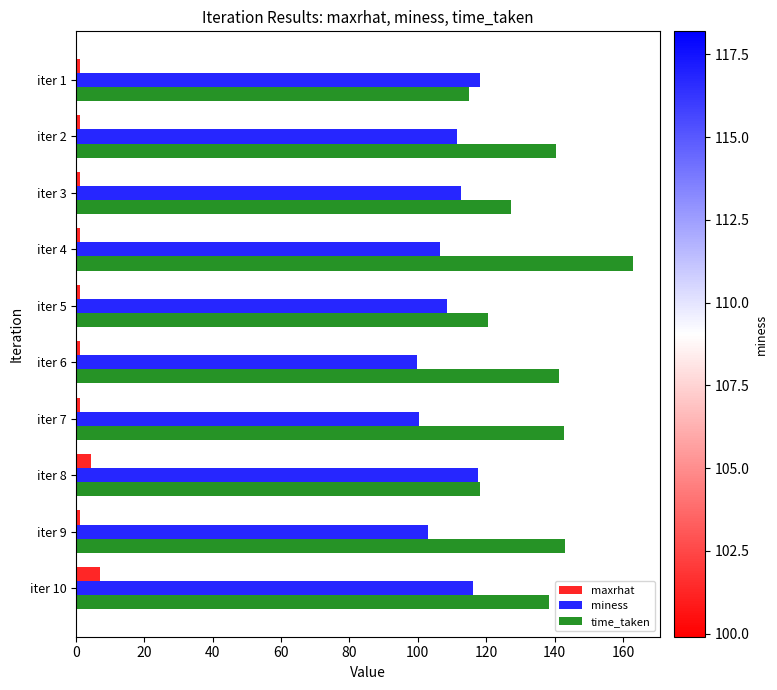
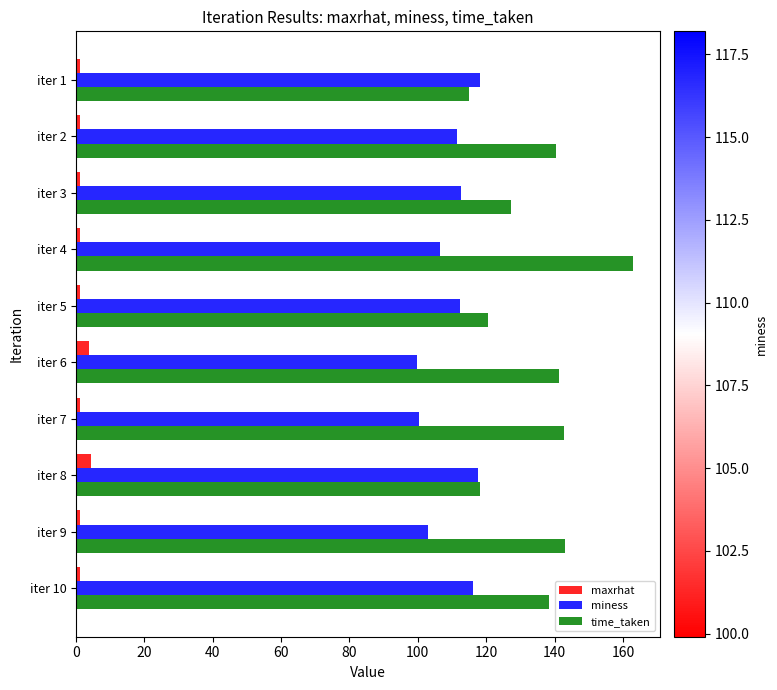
miness, iter 5: 108 -> 112
maxrhat, iter 6: 1 -> 4
maxrhat, iter 10: 7 -> 1
